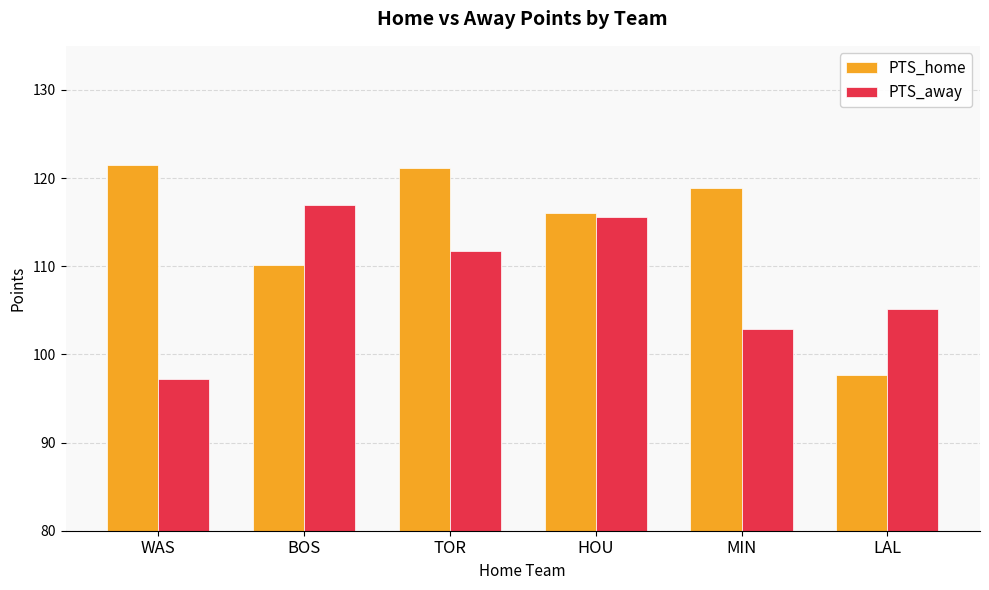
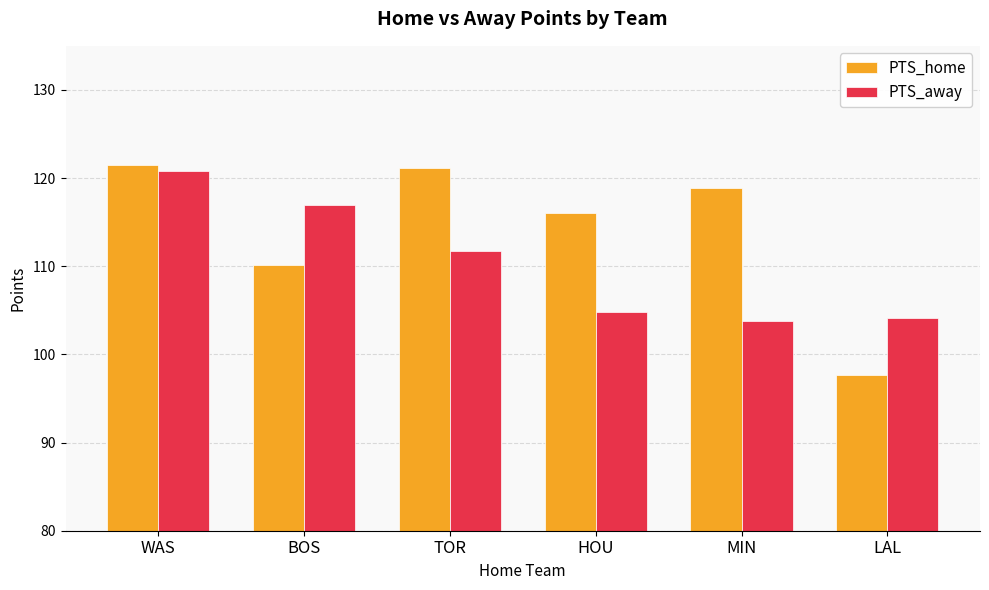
PTS_away, WAS: 97 -> 121
PTS_away, HOU: 116 -> 105
PTS_away, MIN: 103 -> 104
PTS_away, LAL: 105 -> 104
